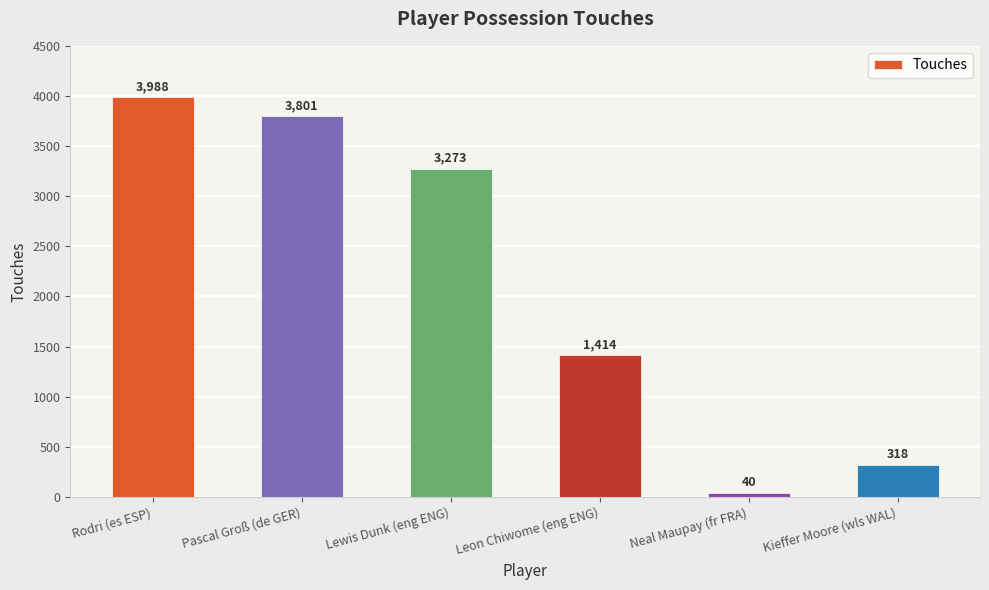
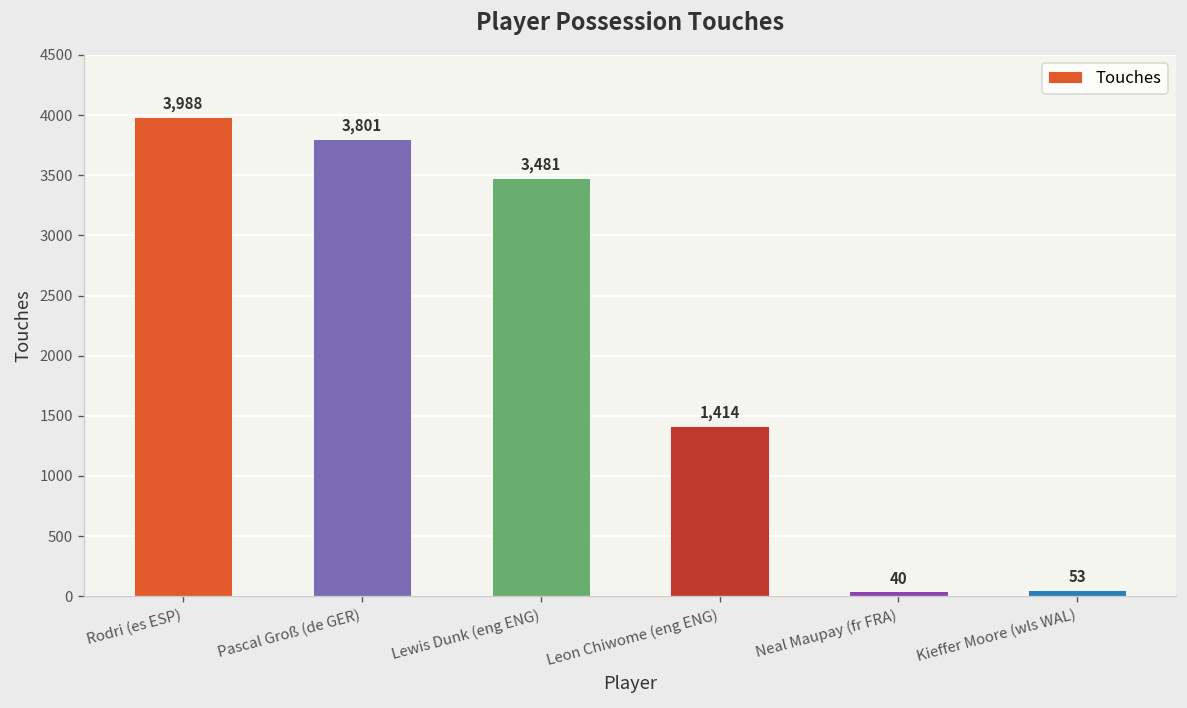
Lewis Dunk (eng ENG): 3,273 -> 3,481
Kieffer Moore (wls WAL): 318 -> 53
